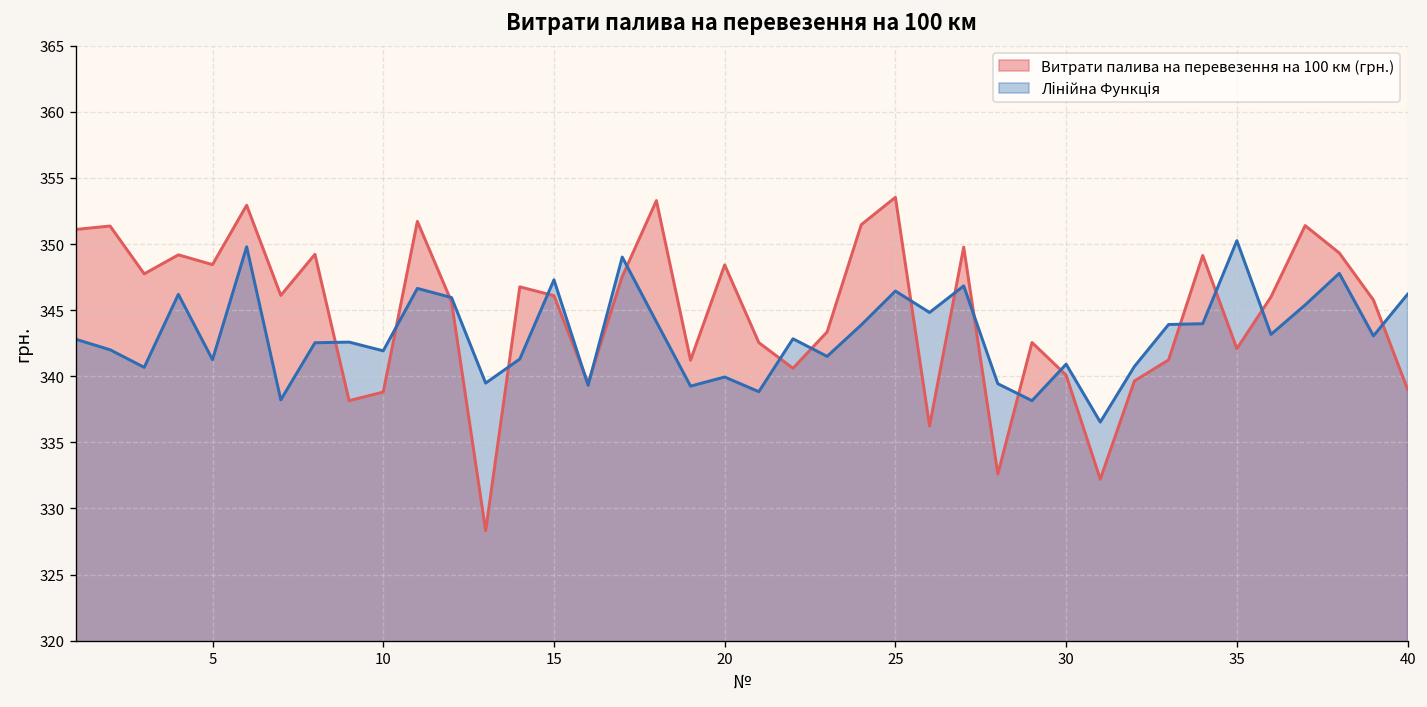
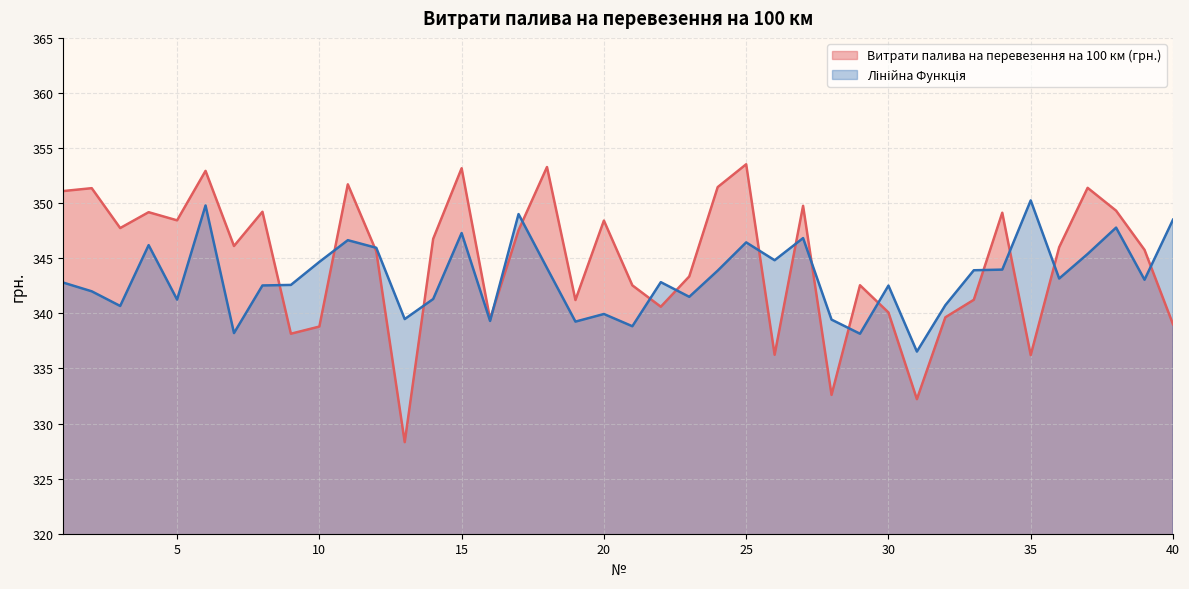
Лінійна Функція, 10: 341.9 -> 344.7
Витрати палива на перевезення на 100 км (грн.), 15: 346.1 -> 353.2
Лінійна Функція, 30: 340.9 -> 342.5
Витрати палива на перевезення на 100 км (грн.), 35: 342.1 -> 336.2
Лінійна Функція, 40: 346.2 -> 348.5
